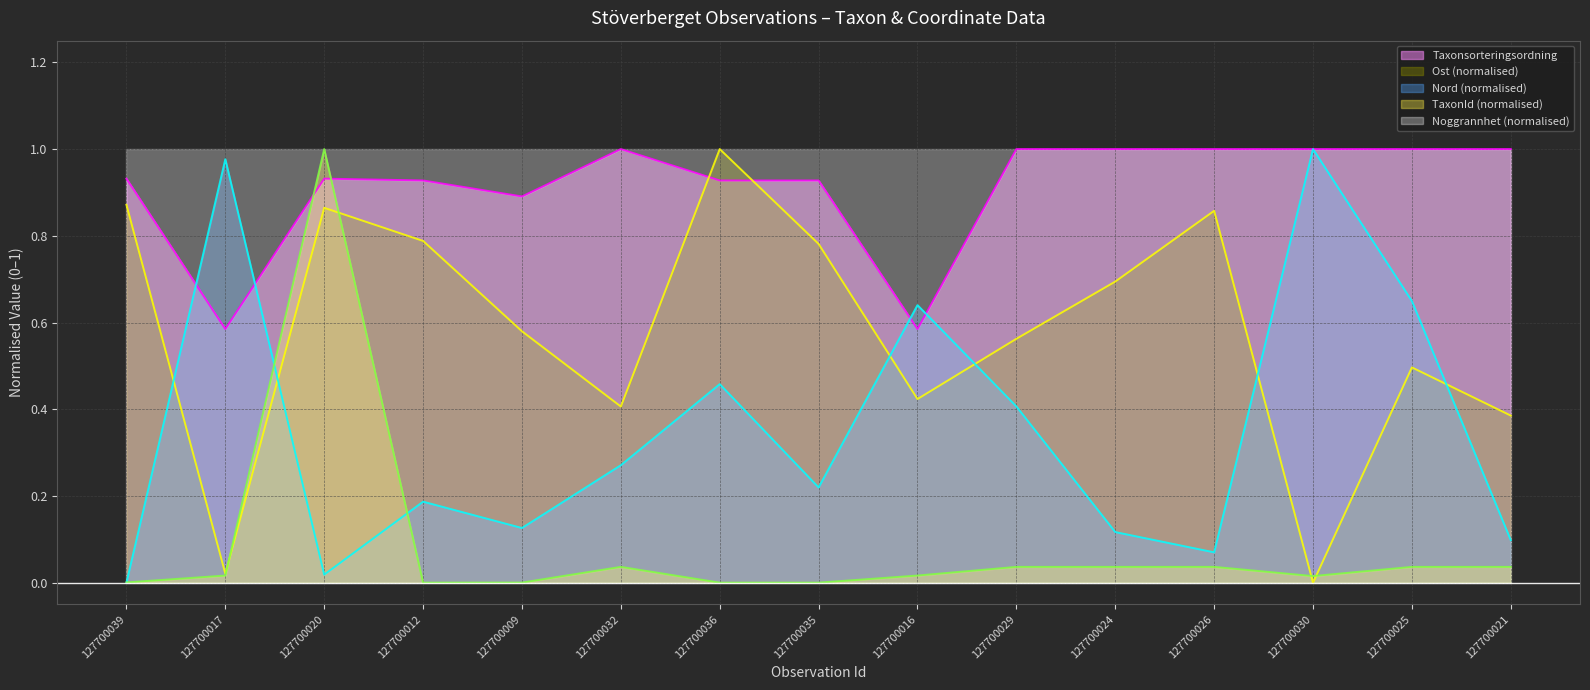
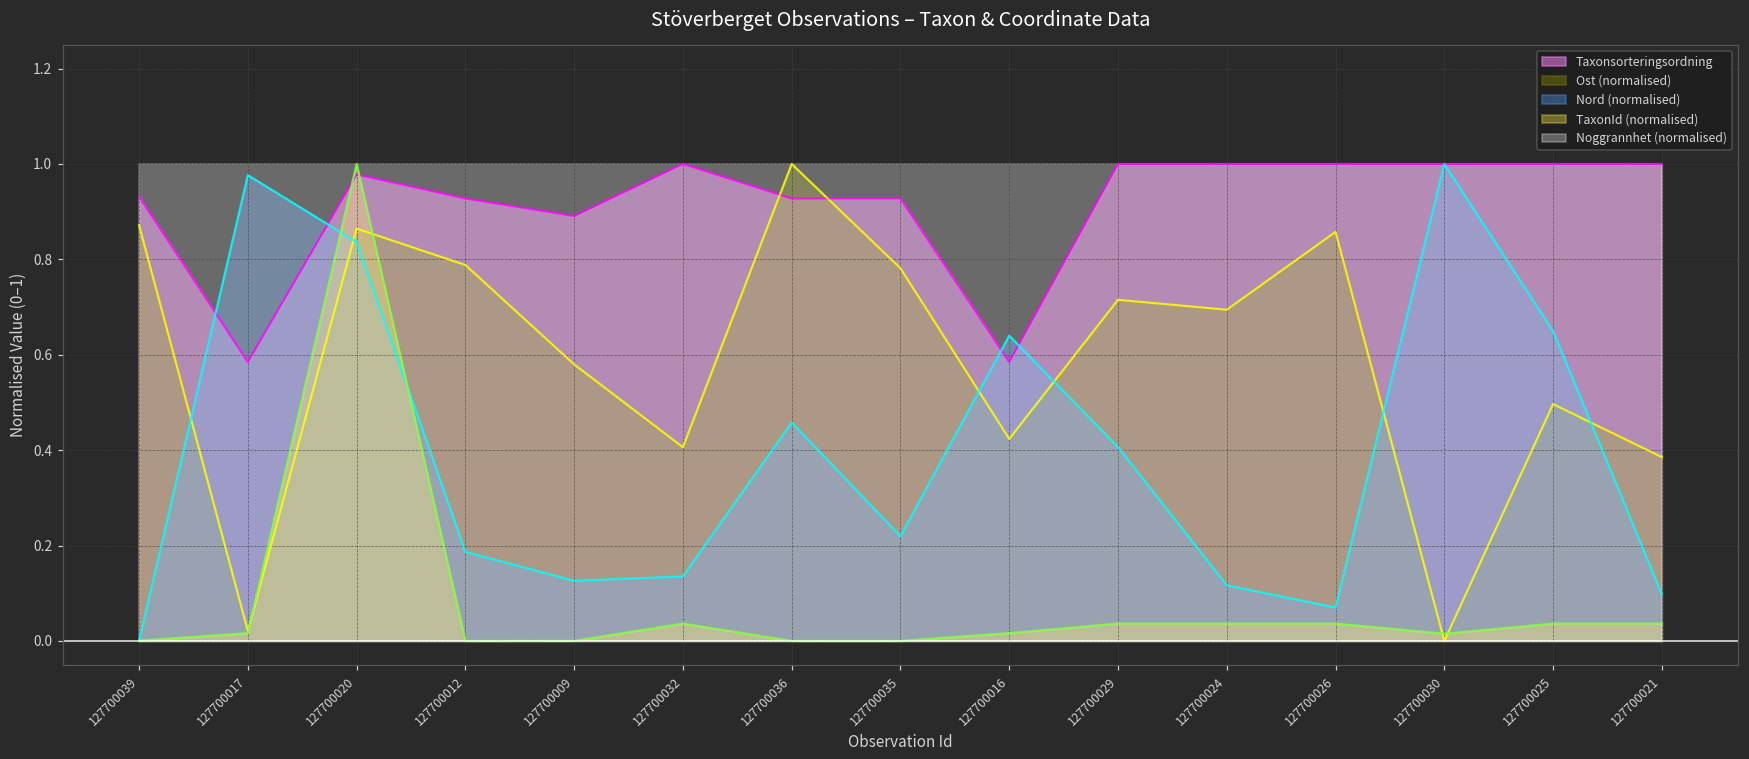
Taxonsorteringsordning, 127700020: 0.93 -> 0.98
Nord (normalised), 127700020: 0.02 -> 0.84
Nord (normalised), 127700032: 0.27 -> 0.14
Ost (normalised), 127700029: 0.56 -> 0.72
